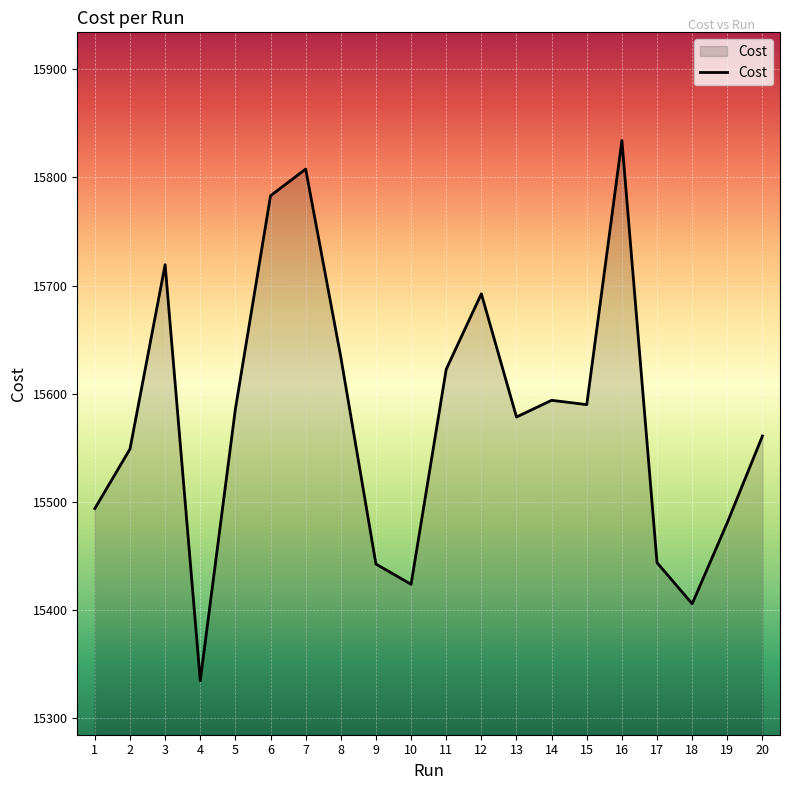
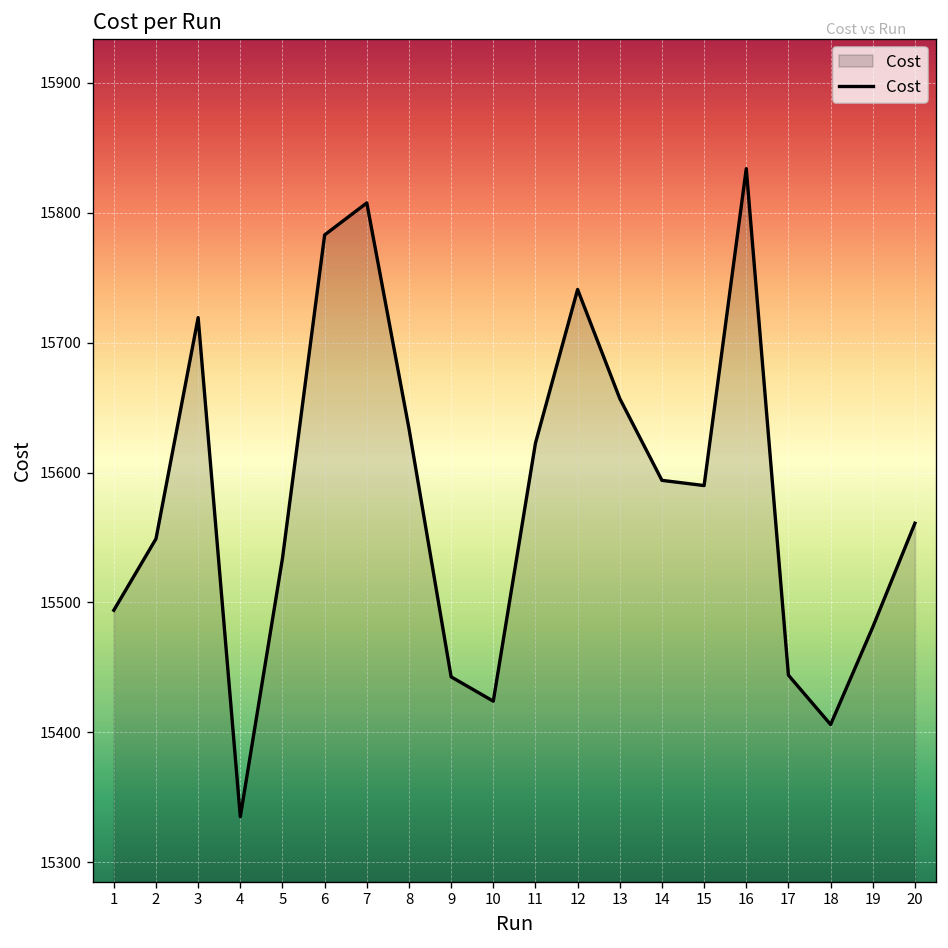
5: 15586 -> 15534
12: 15692 -> 15741
13: 15579 -> 15657
